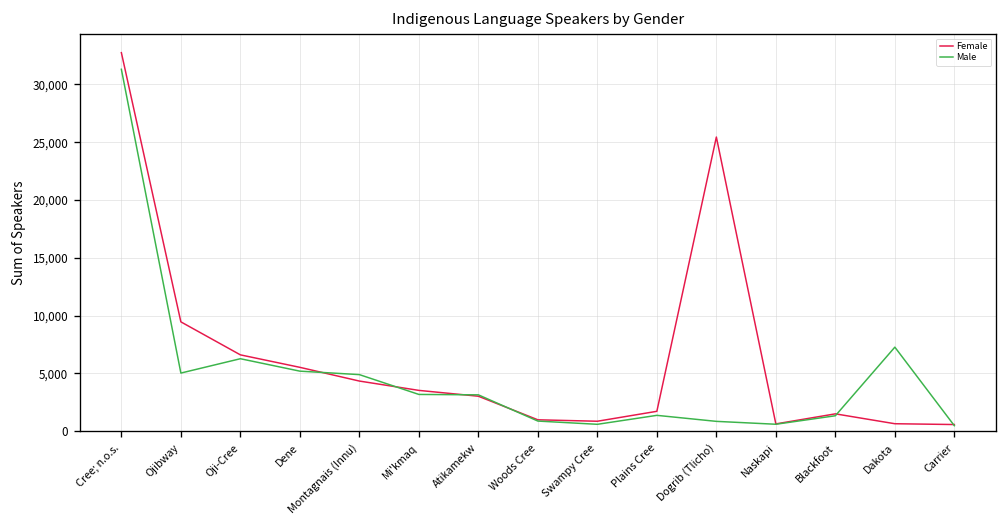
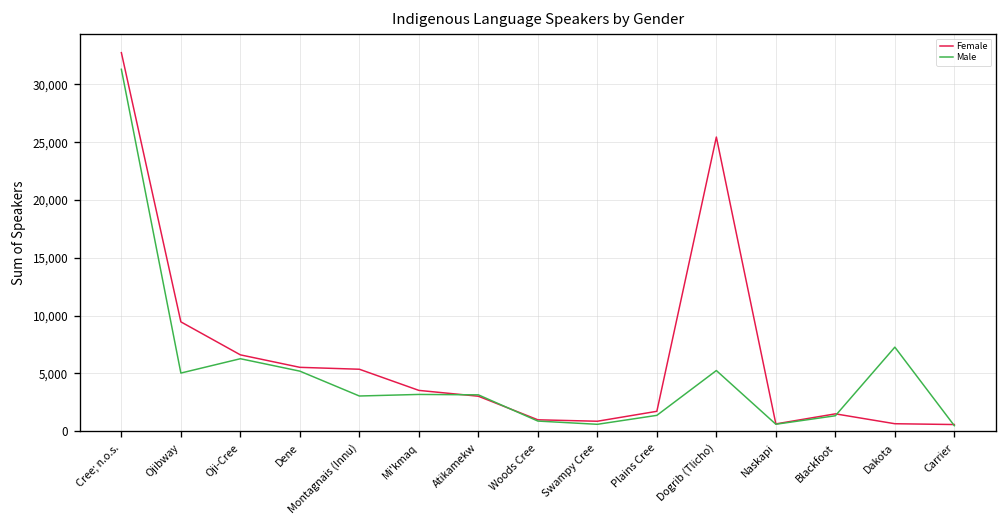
Female, Montagnais (Innu): 4,000 -> 5,000
Male, Montagnais (Innu): 5,000 -> 3,000
Male, Dogrib (Tlicho): 1,000 -> 5,000
